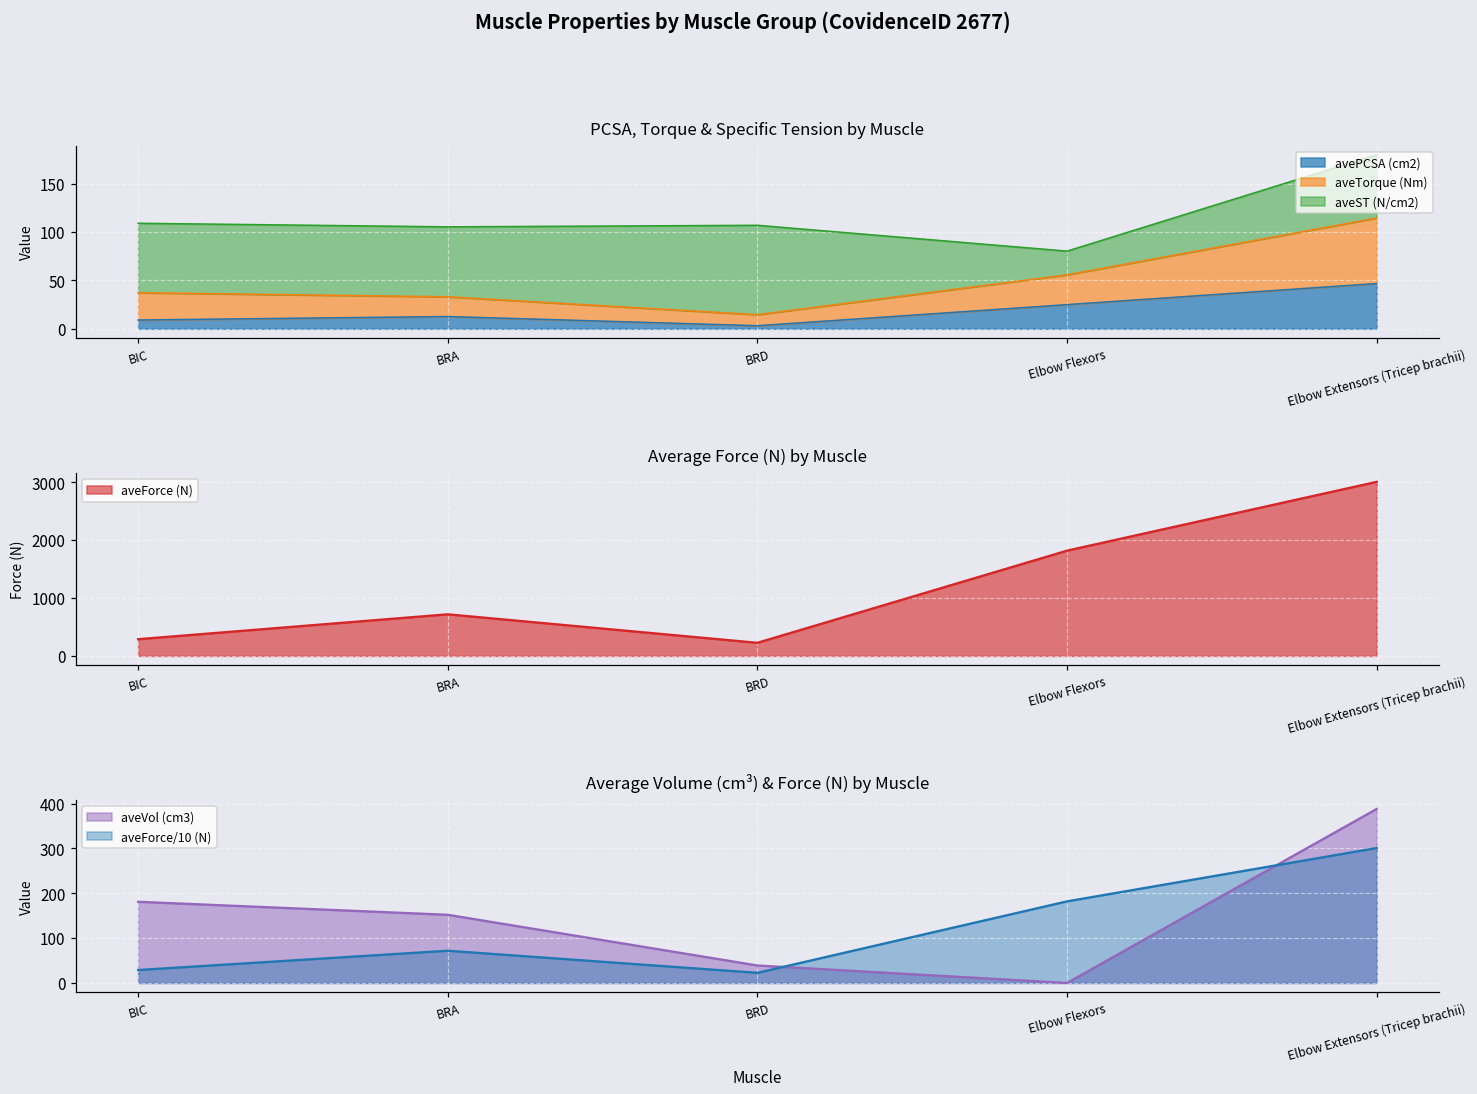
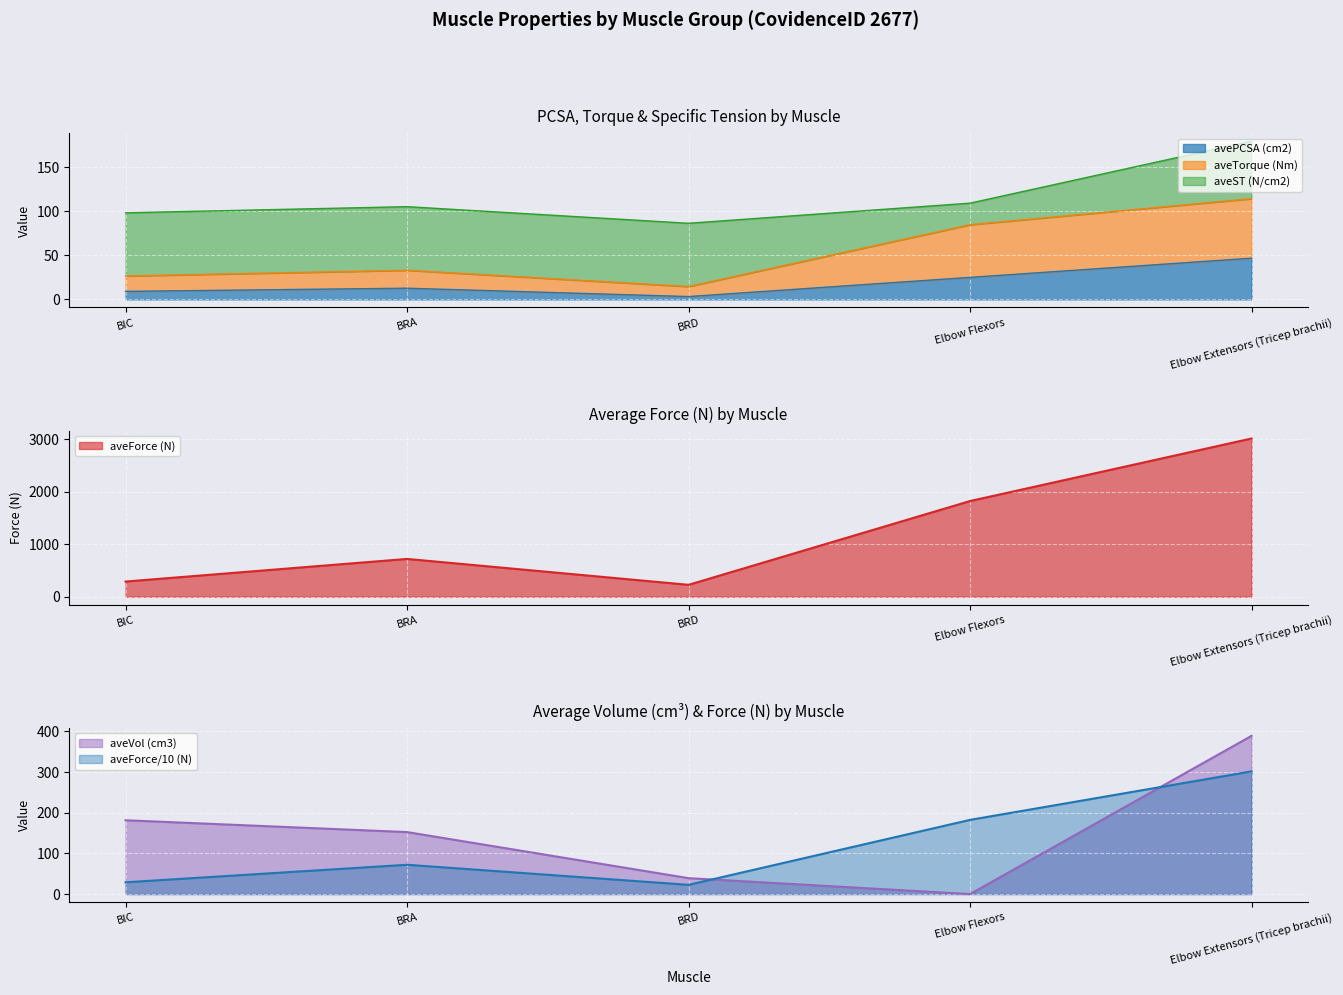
PCSA, Torque & Specific Tension by Muscle, aveTorque (Nm), BIC: 30 -> 20
PCSA, Torque & Specific Tension by Muscle, aveST (N/cm2), BRD: 90 -> 70
PCSA, Torque & Specific Tension by Muscle, aveTorque (Nm), Elbow Flexors: 30 -> 60
